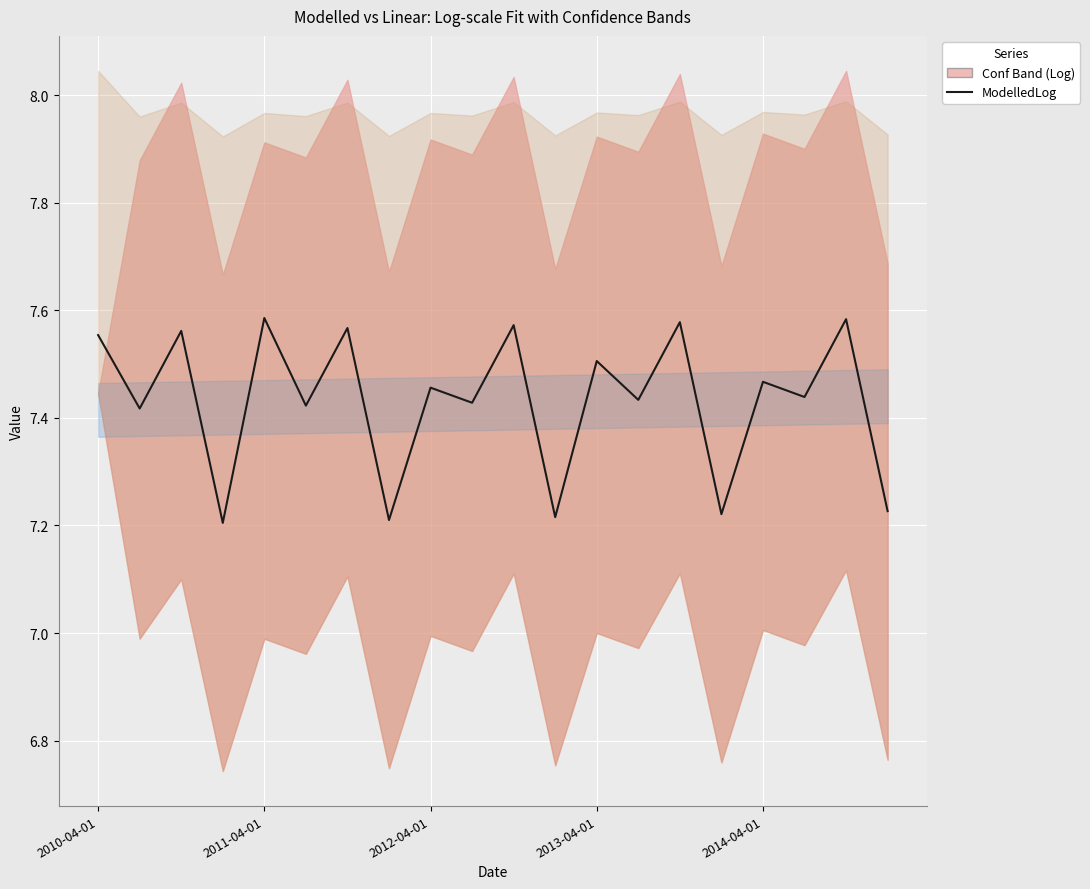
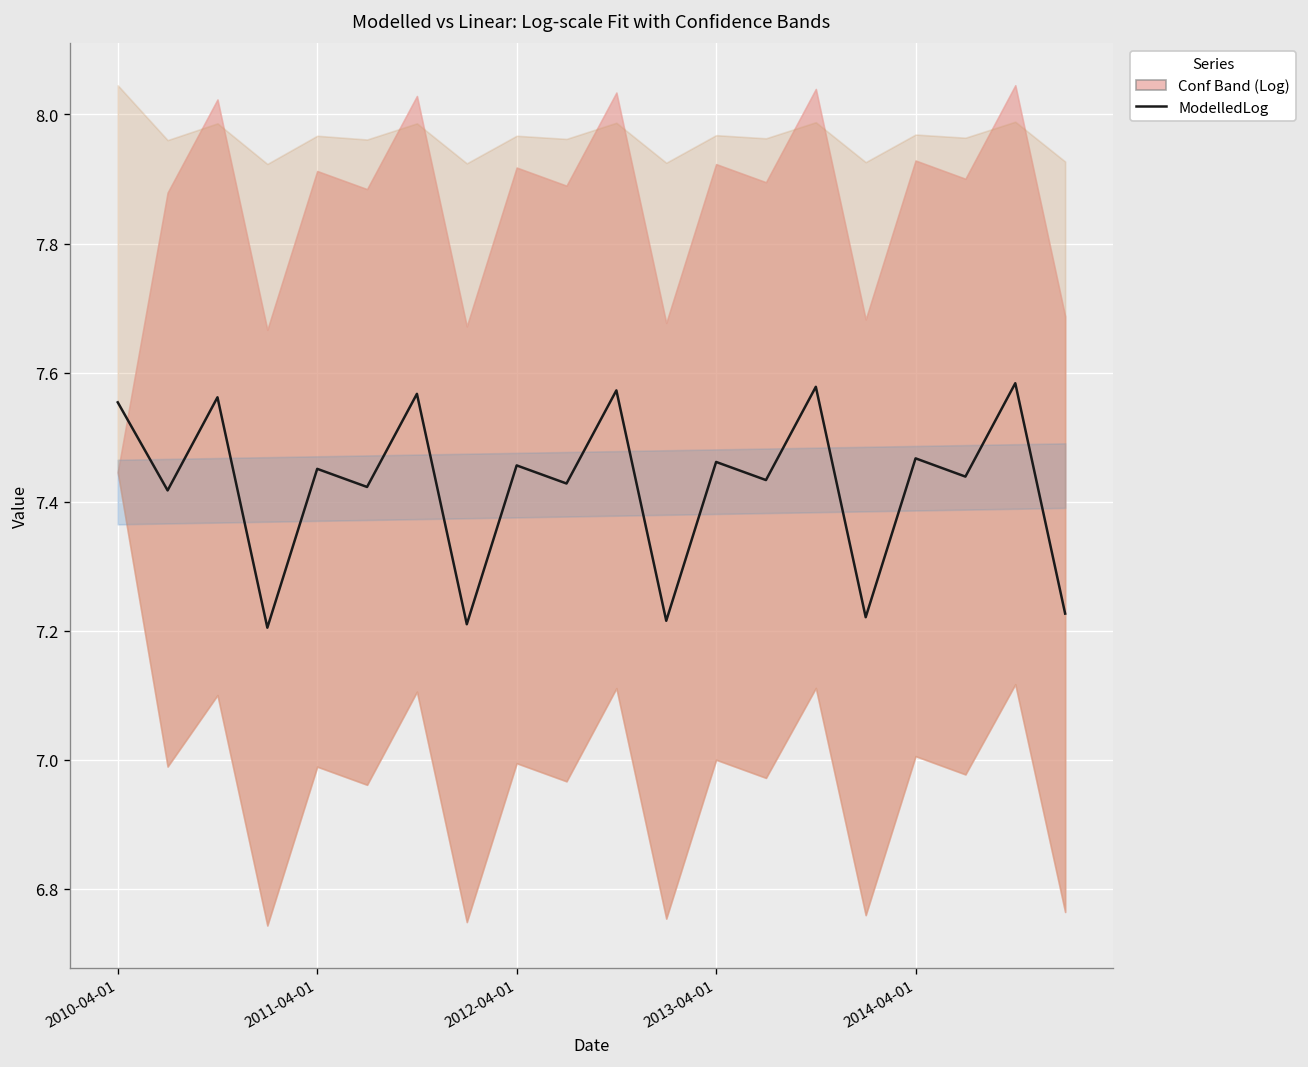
ModelledLog, 2011-04-01: 7.59 -> 7.45
ModelledLog, 2013-04-01: 7.51 -> 7.46
